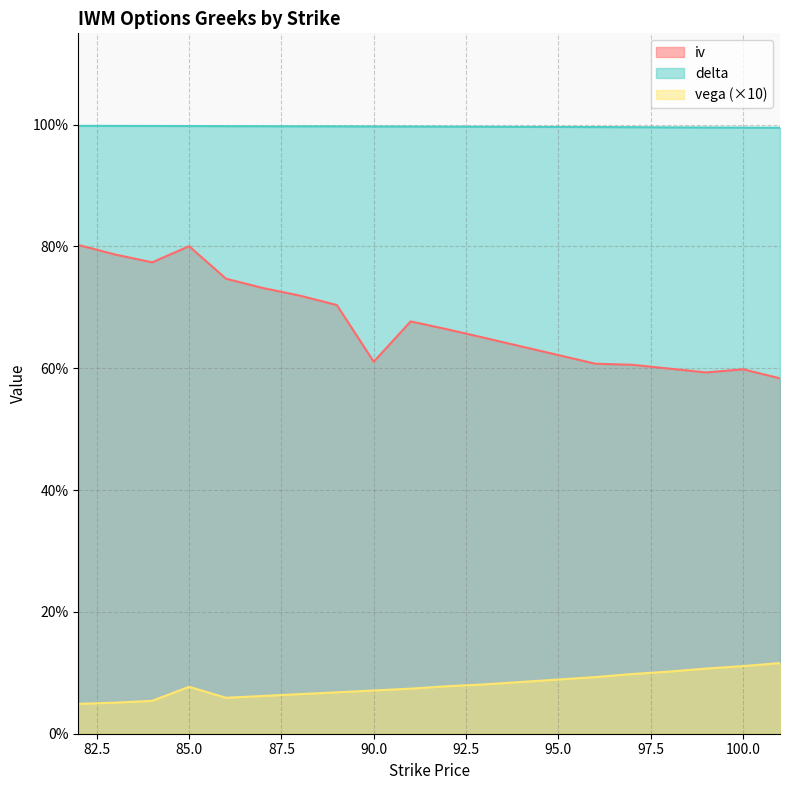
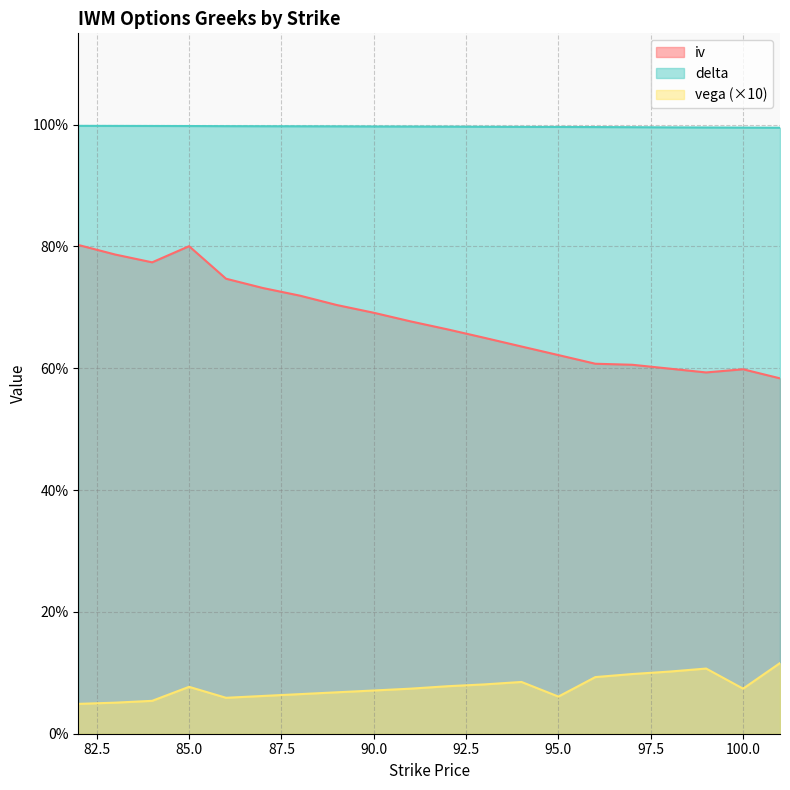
iv, 90.0: 61% -> 69%
vega (×10), 95.0: 9% -> 6%
vega (×10), 100.0: 11% -> 7%
